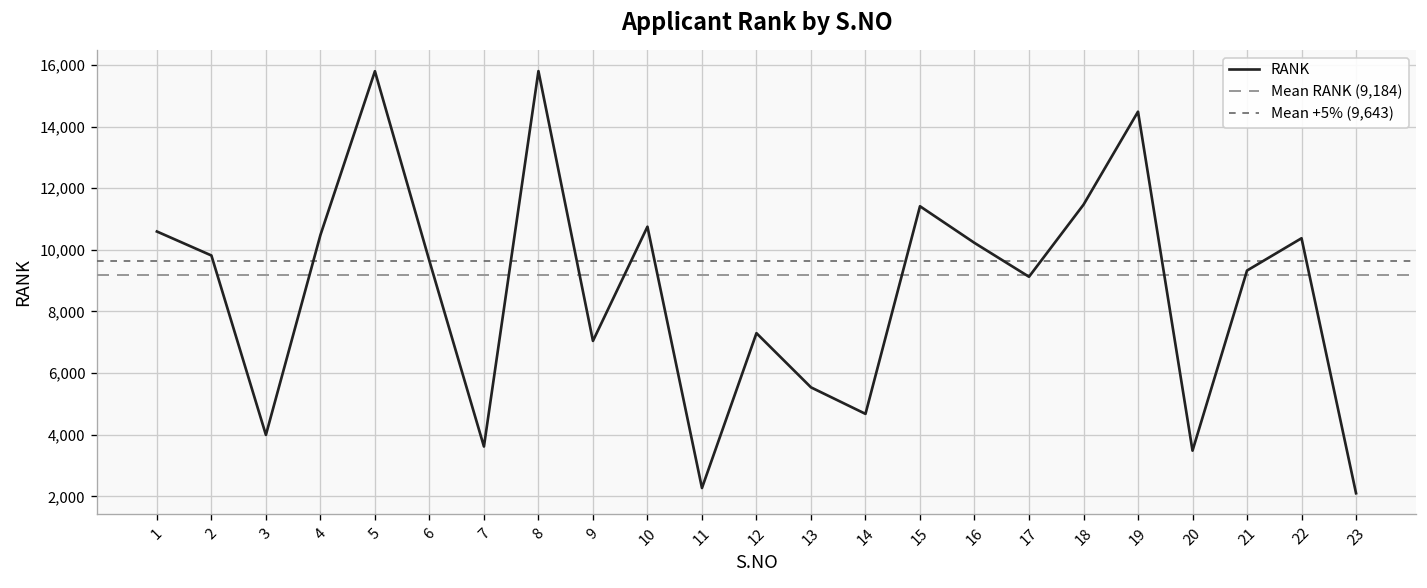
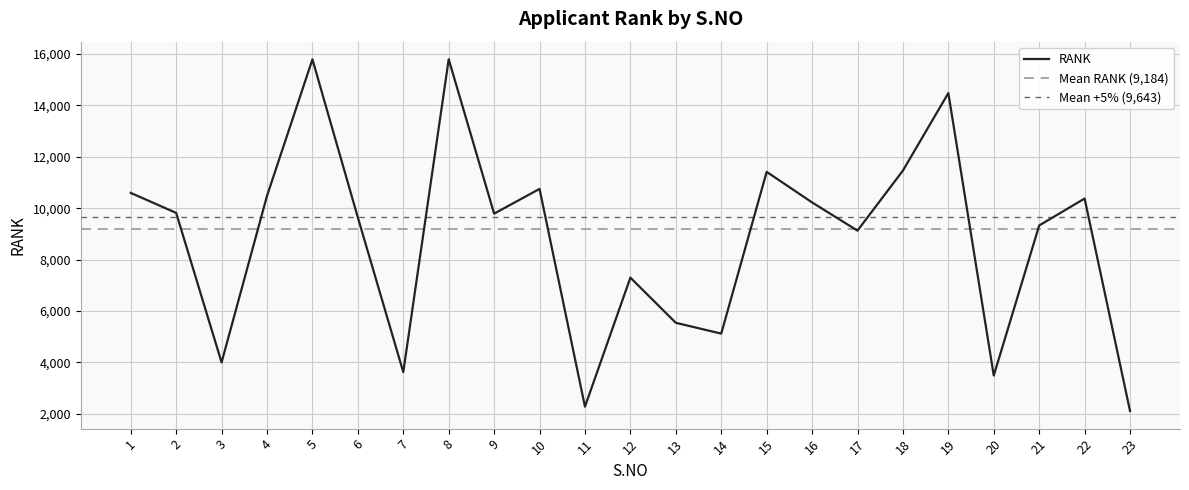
9: 7,000 -> 9,800
14: 4,700 -> 5,100
